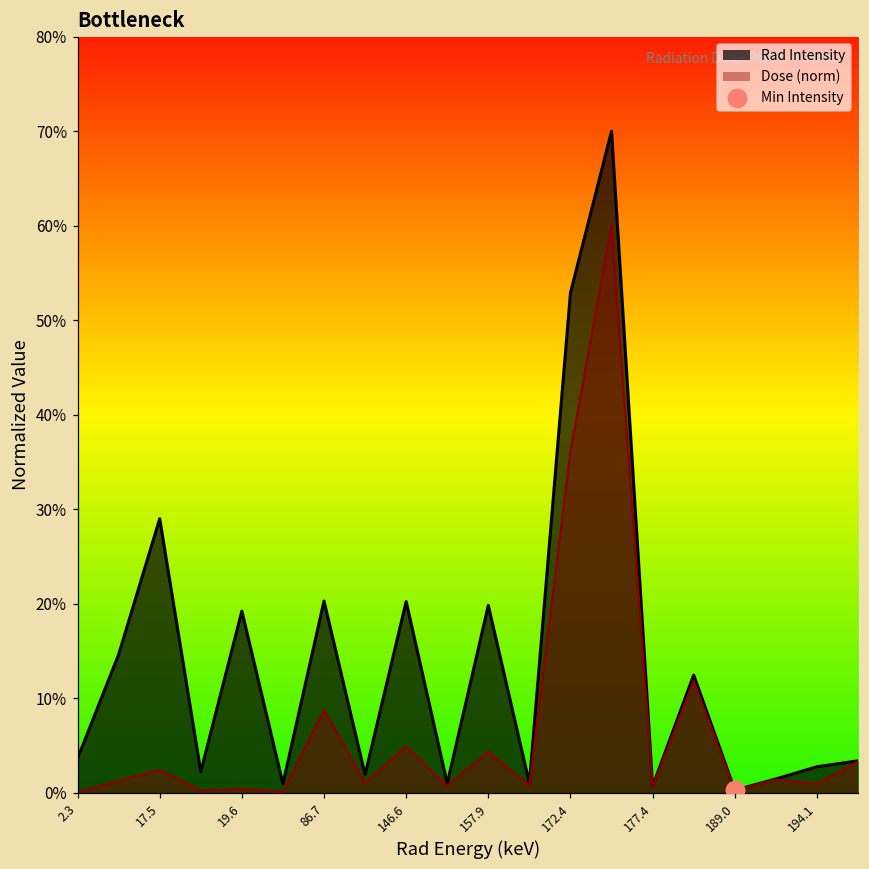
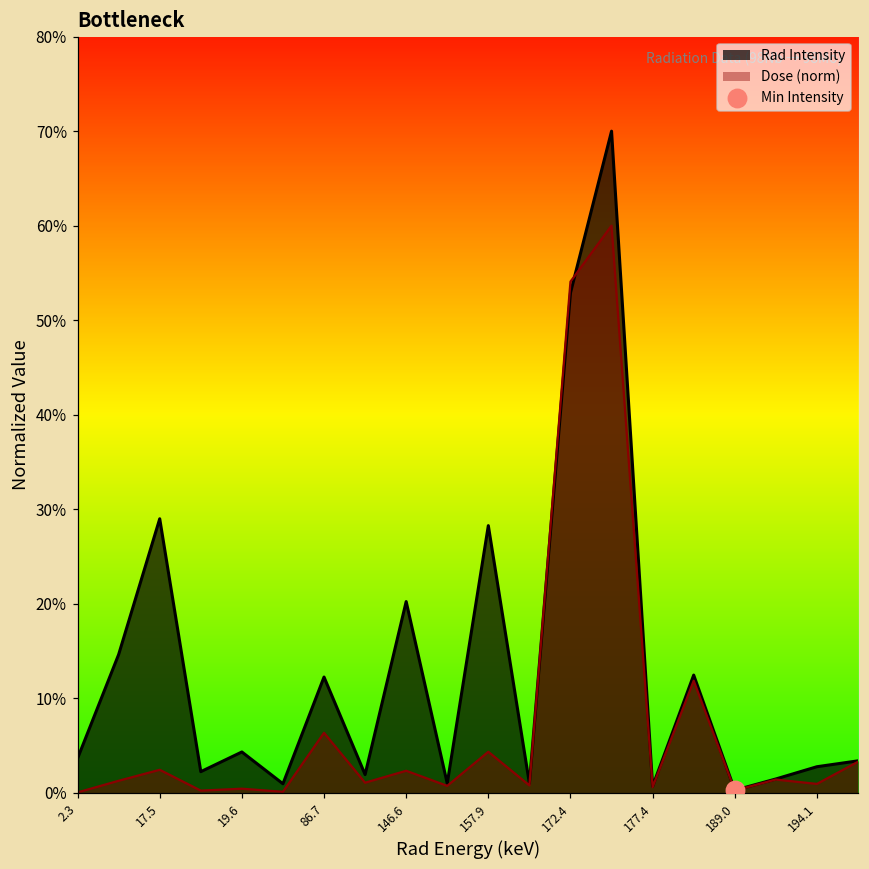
Rad Intensity, 19.6: 19% -> 4%
Rad Intensity, 86.7: 20% -> 12%
Dose (norm), 86.7: 9% -> 6%
Dose (norm), 146.6: 5% -> 2%
Rad Intensity, 157.9: 20% -> 28%
Dose (norm), 172.4: 36% -> 54%
